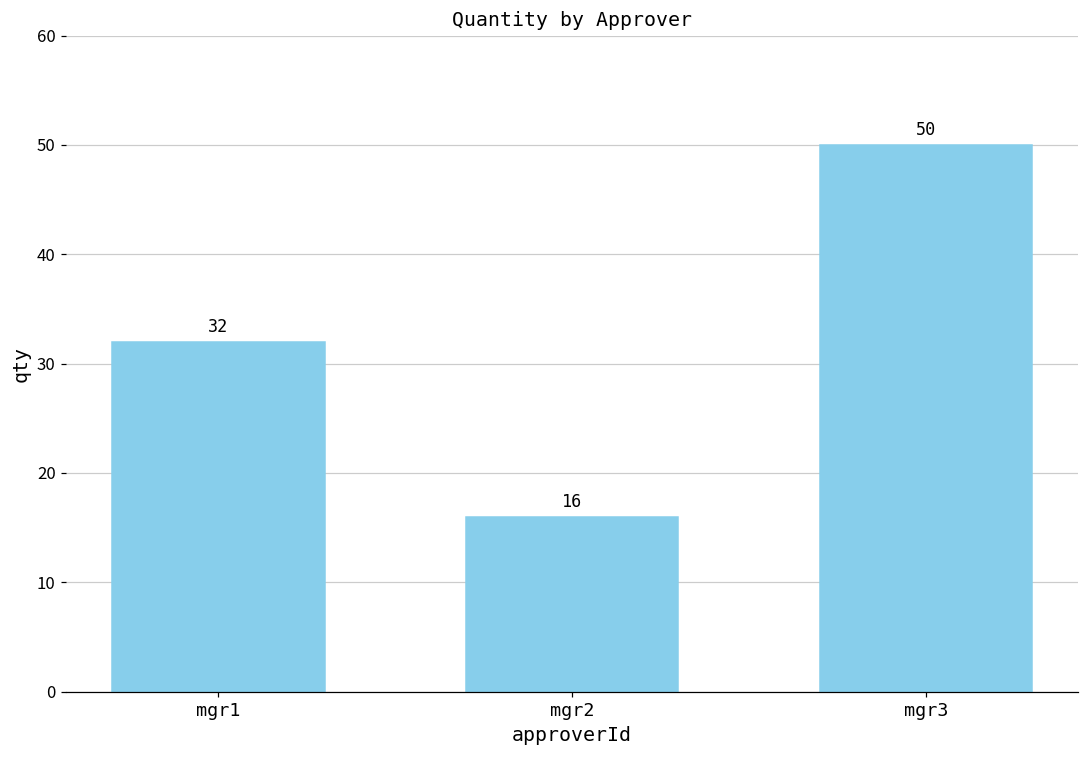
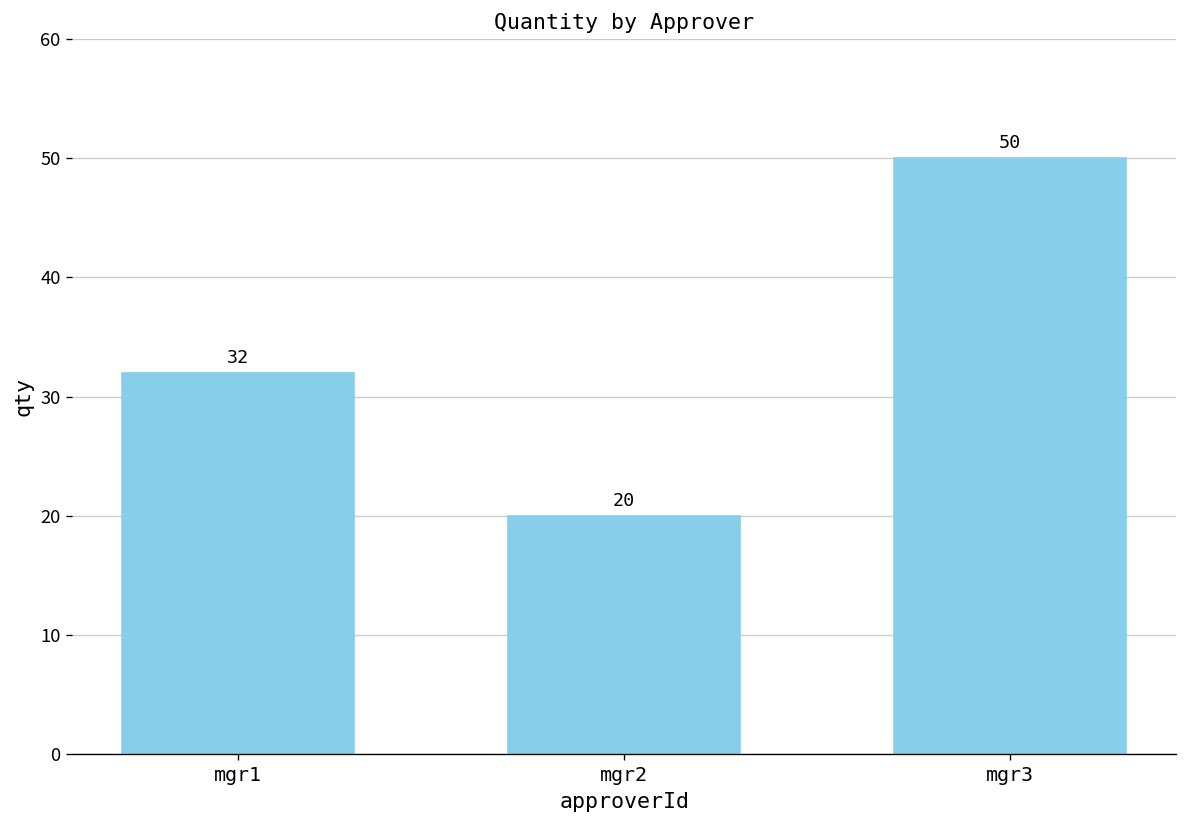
mgr2: 16 -> 20
